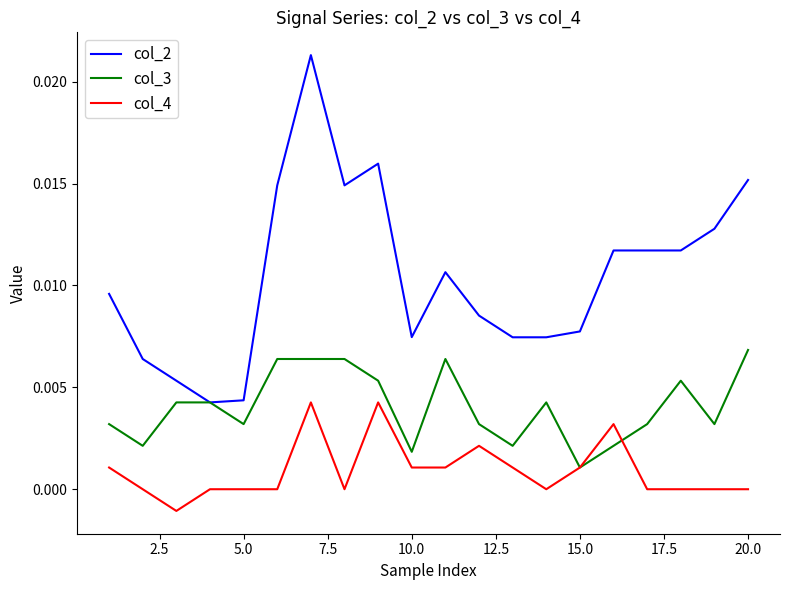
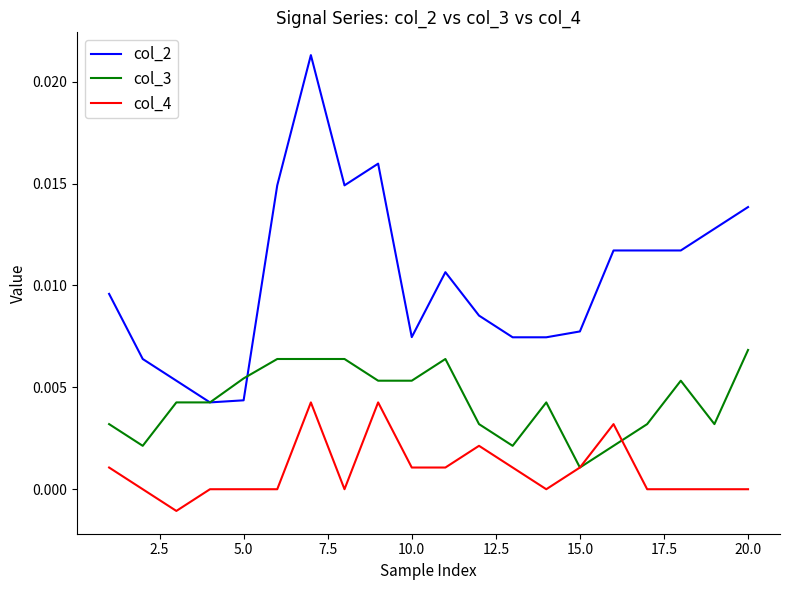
col_3, 5.0: 0.0032 -> 0.0054
col_3, 10.0: 0.0018 -> 0.0053
col_2, 20.0: 0.0152 -> 0.0138
